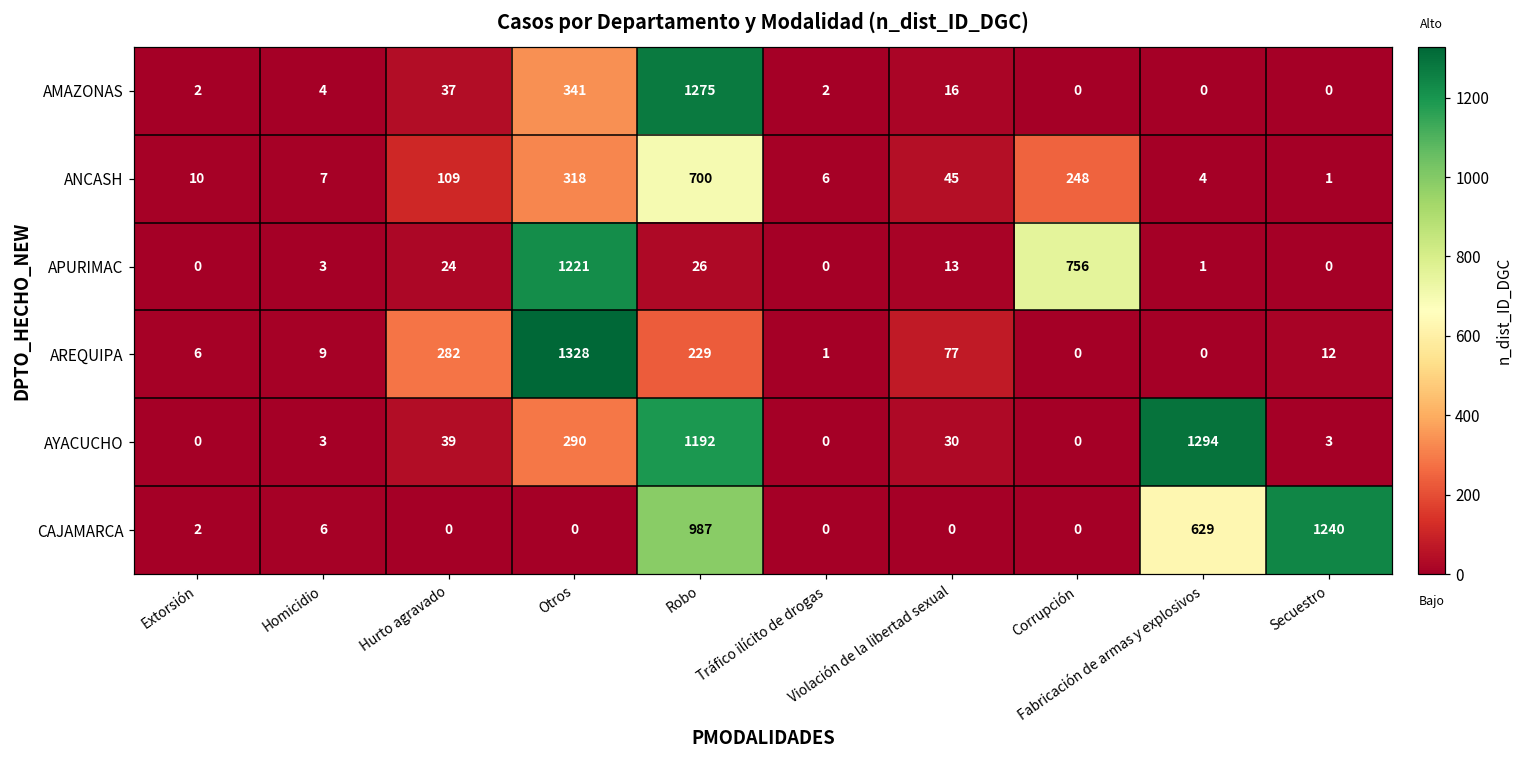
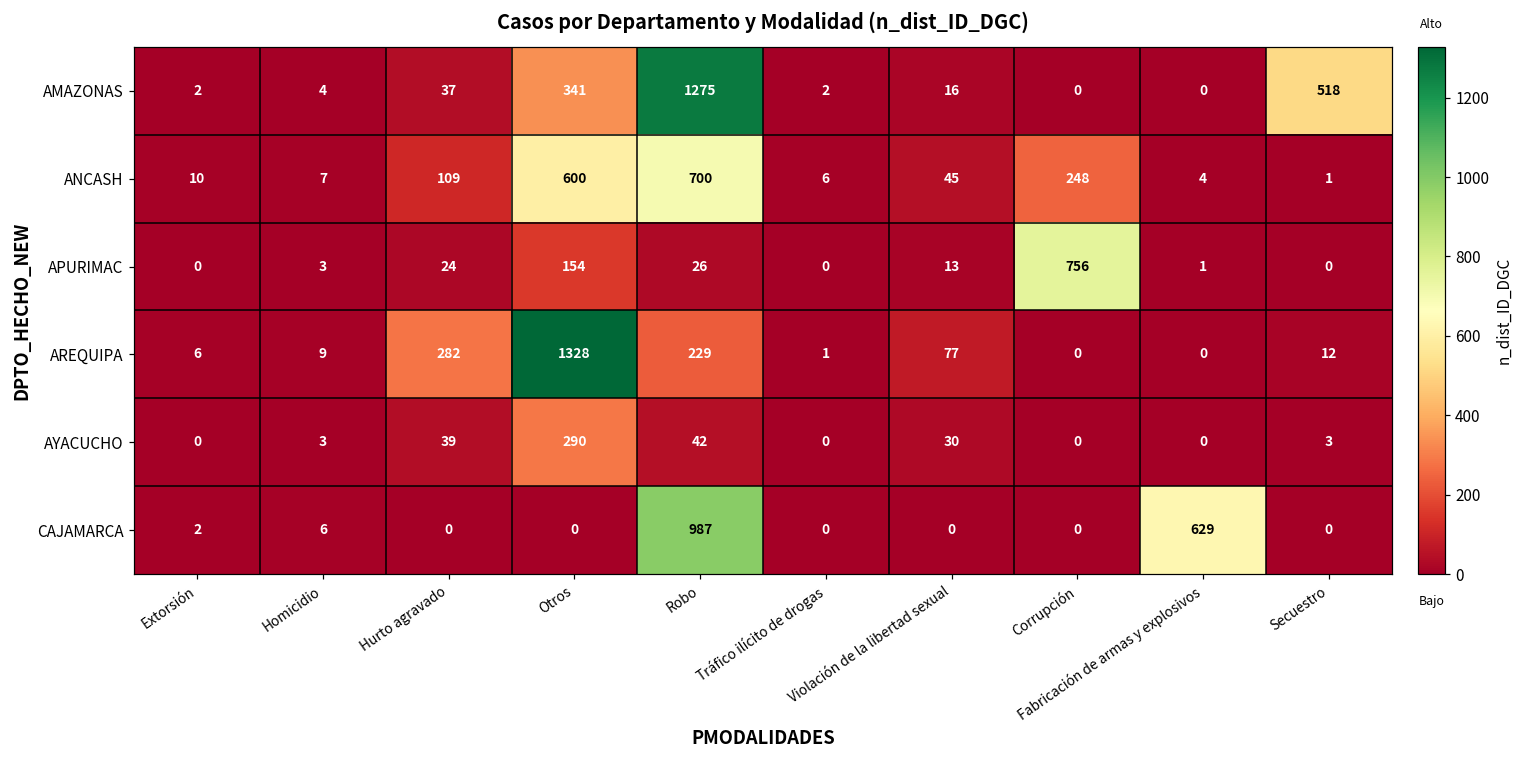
AMAZONAS, Secuestro: 0 -> 518
ANCASH, Otros: 318 -> 600
APURIMAC, Otros: 1221 -> 154
AYACUCHO, Robo: 1192 -> 42
AYACUCHO, Fabricación de armas y explosivos: 1294 -> 0
CAJAMARCA, Secuestro: 1240 -> 0
